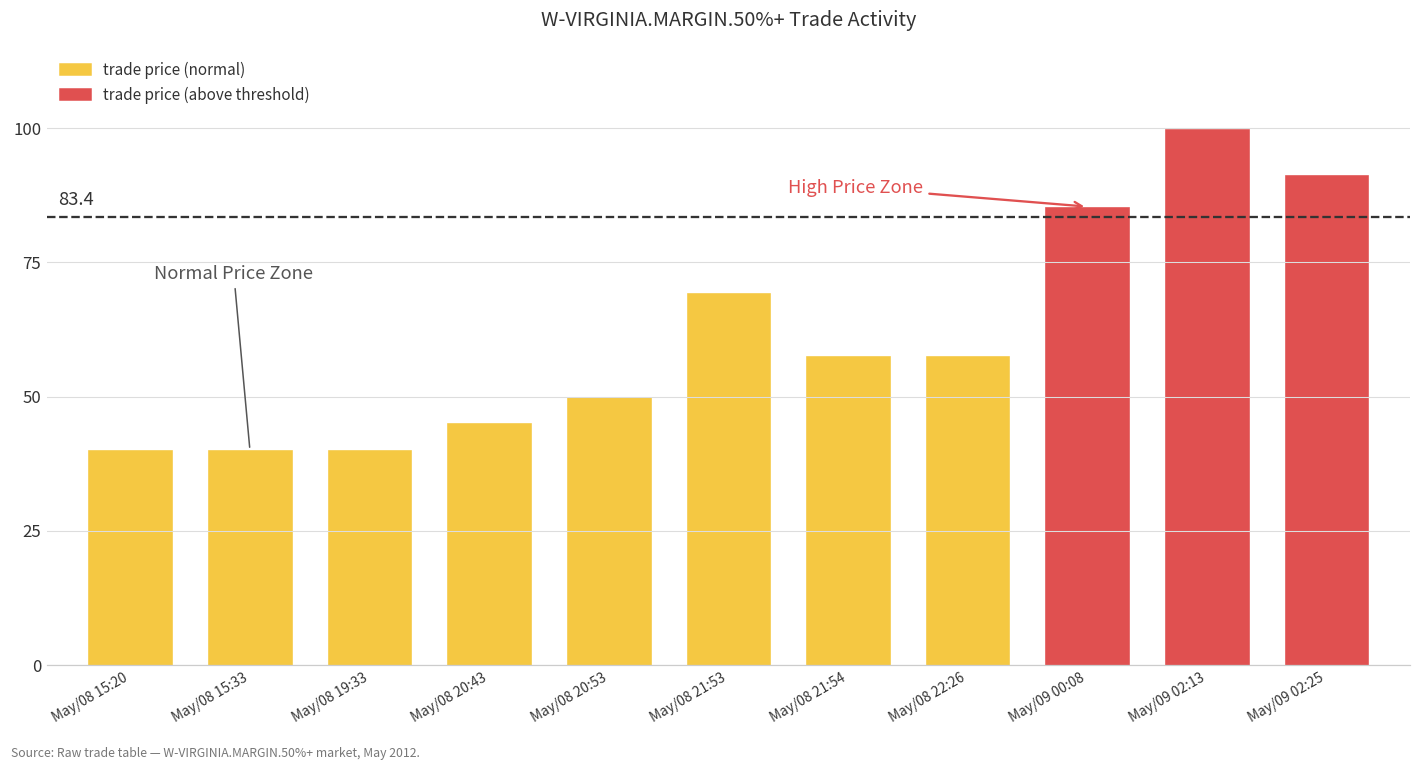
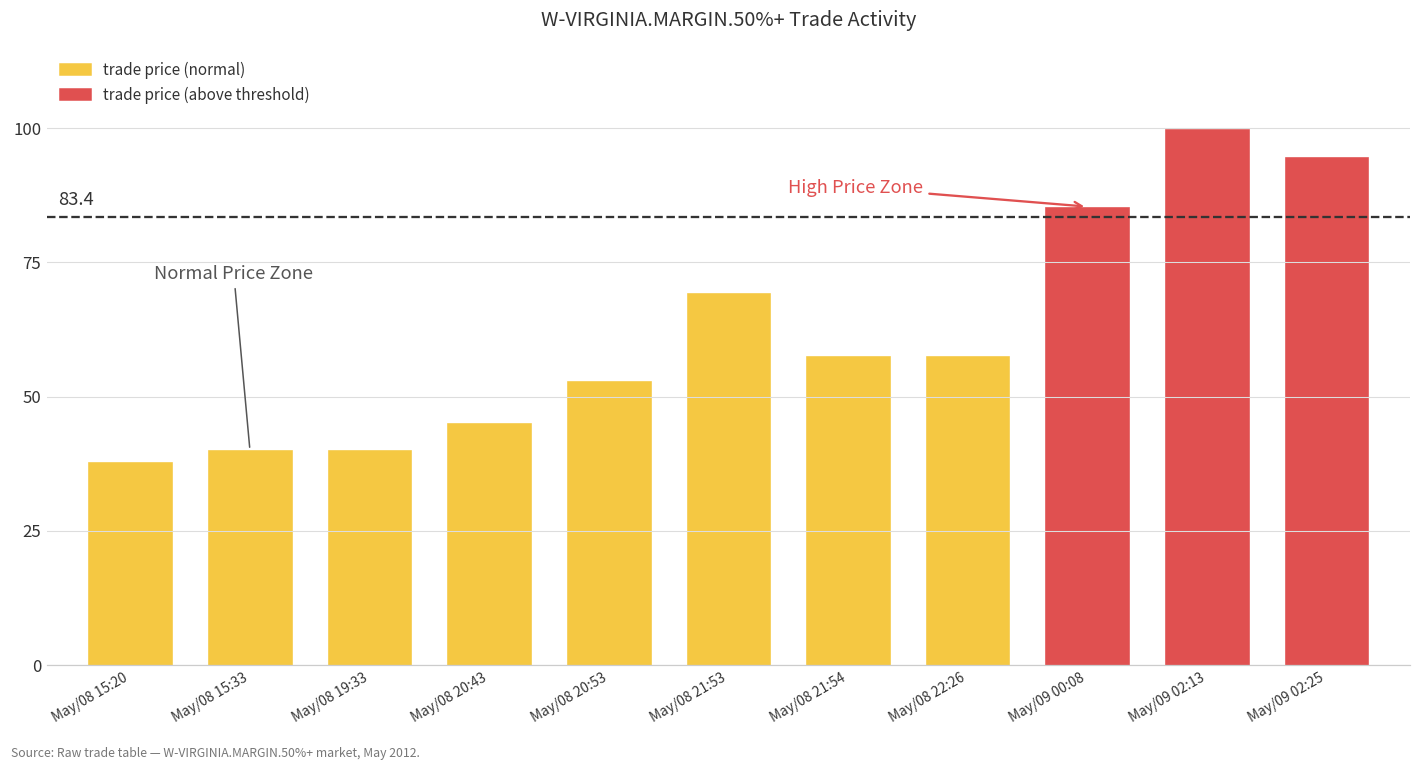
May/08 15:20: 40 -> 38
May/08 20:53: 50 -> 53
May/09 02:25: 91 -> 95
